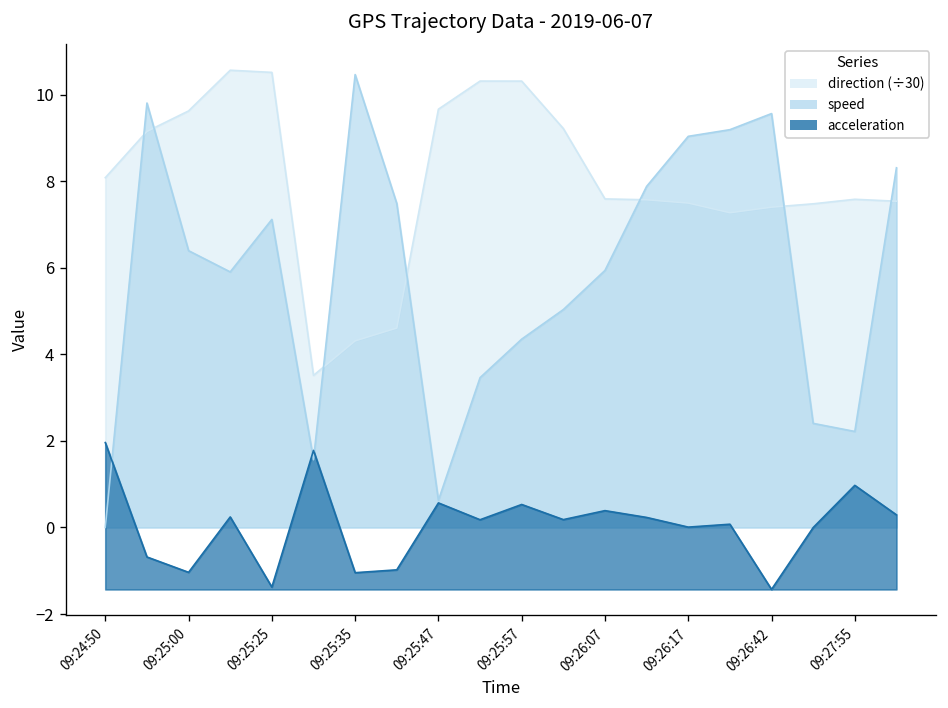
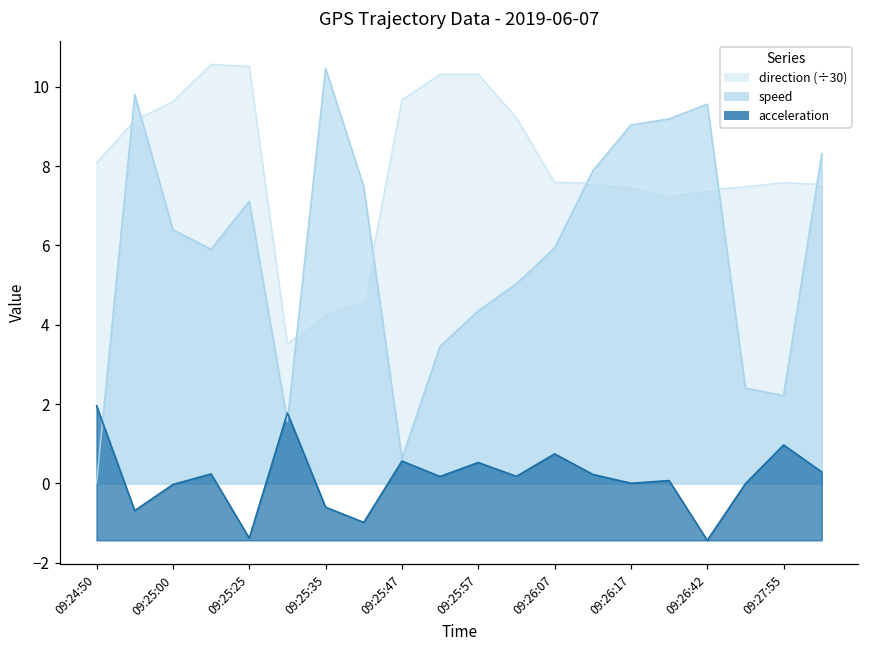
acceleration, 09:25:00: -1.0 -> 0.0
acceleration, 09:25:35: -1.0 -> -0.6
acceleration, 09:26:07: 0.4 -> 0.7
